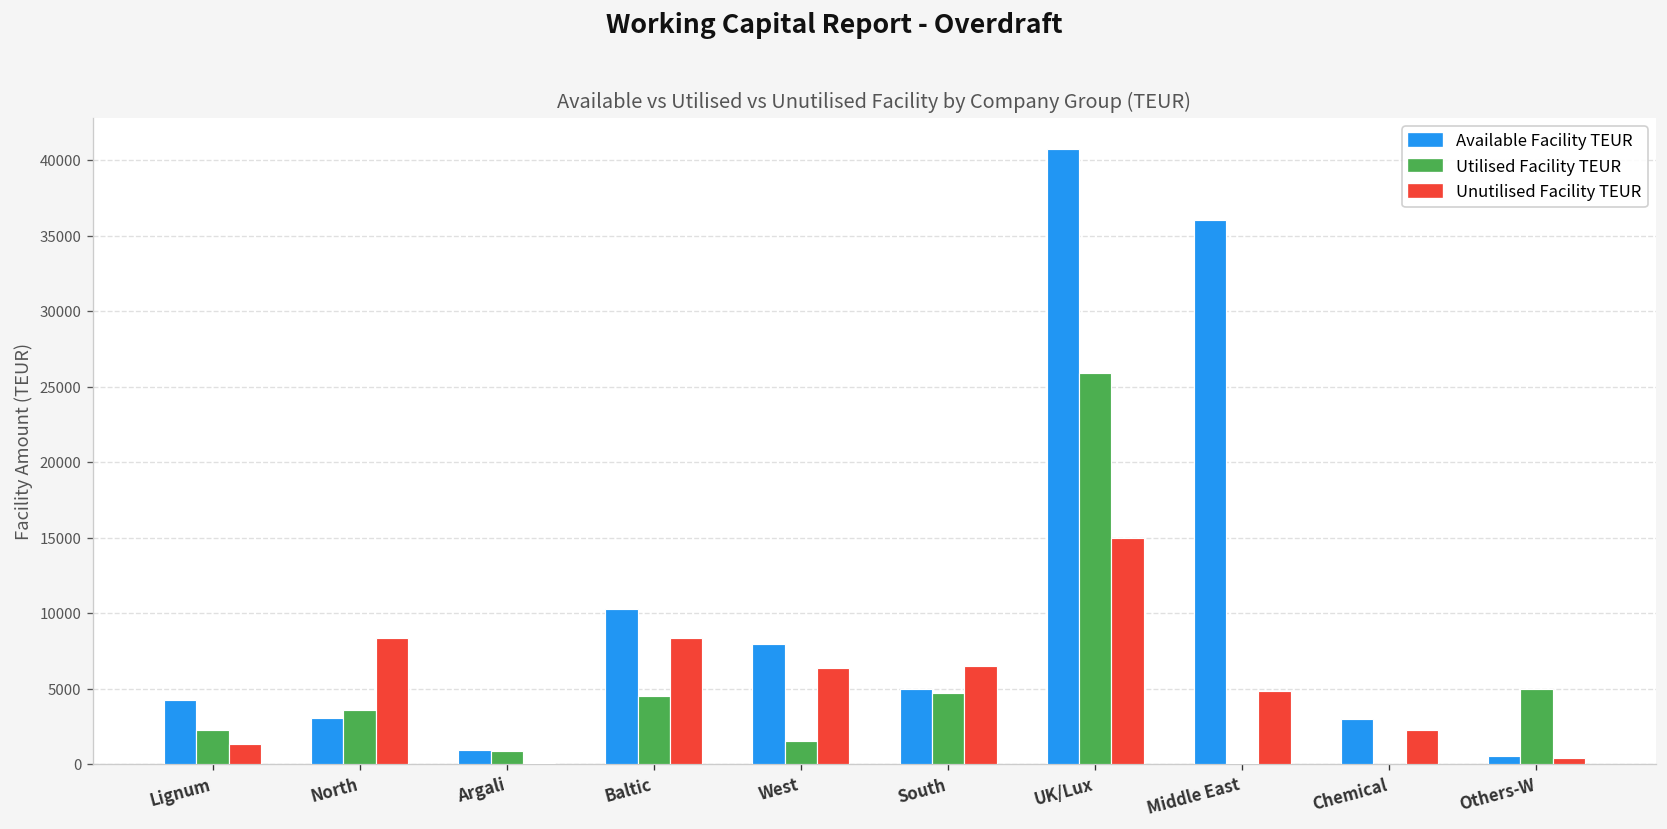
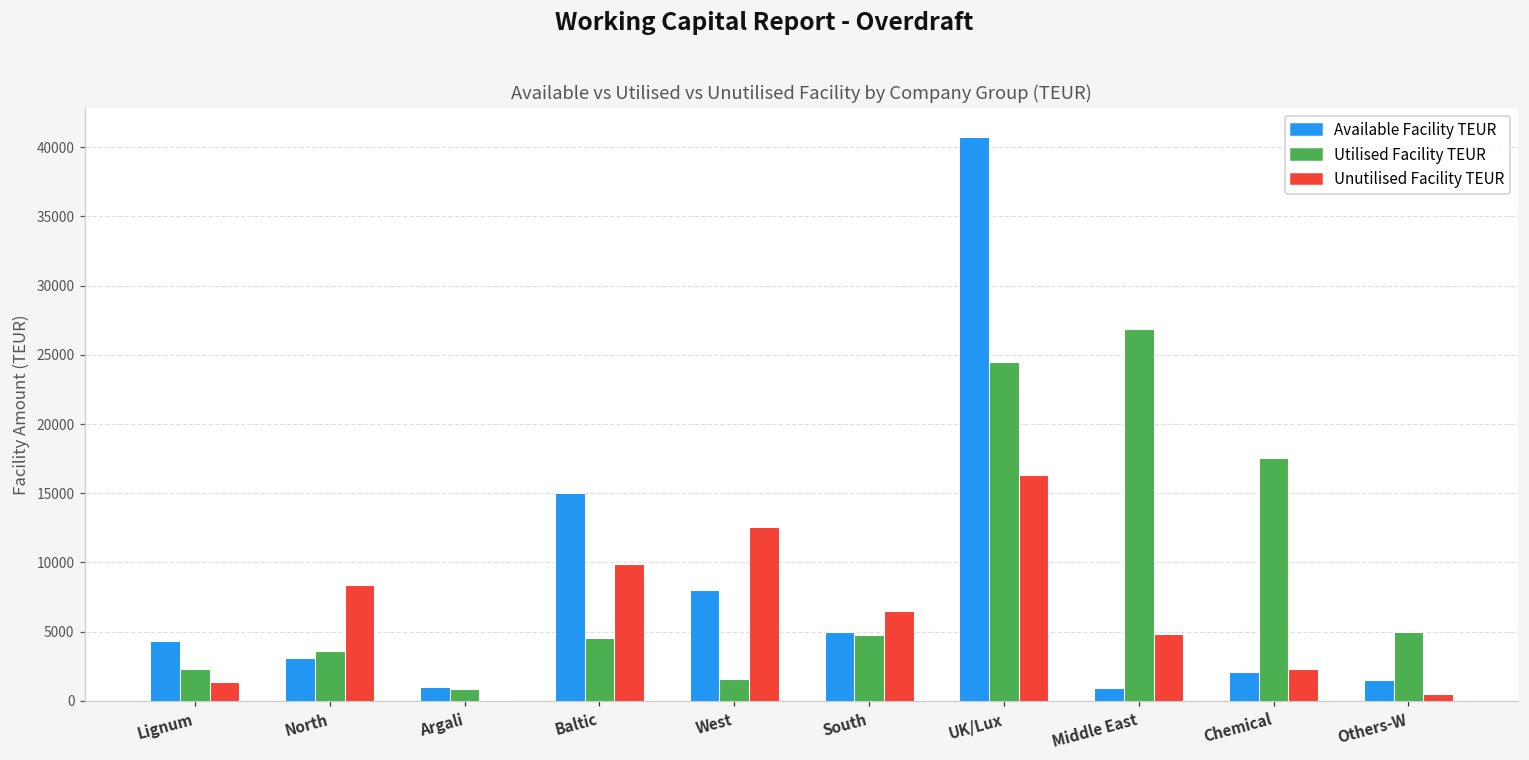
Available Facility TEUR, Baltic: 10300 -> 15000
Unutilised Facility TEUR, Baltic: 8400 -> 9900
Unutilised Facility TEUR, West: 6400 -> 12500
Utilised Facility TEUR, UK/Lux: 26000 -> 24500
Unutilised Facility TEUR, UK/Lux: 15000 -> 16300
Available Facility TEUR, Middle East: 36100 -> 900
Utilised Facility TEUR, Middle East: 100 -> 26800
Available Facility TEUR, Chemical: 3000 -> 2100
Utilised Facility TEUR, Chemical: 0 -> 17600
Available Facility TEUR, Others-W: 600 -> 1500
